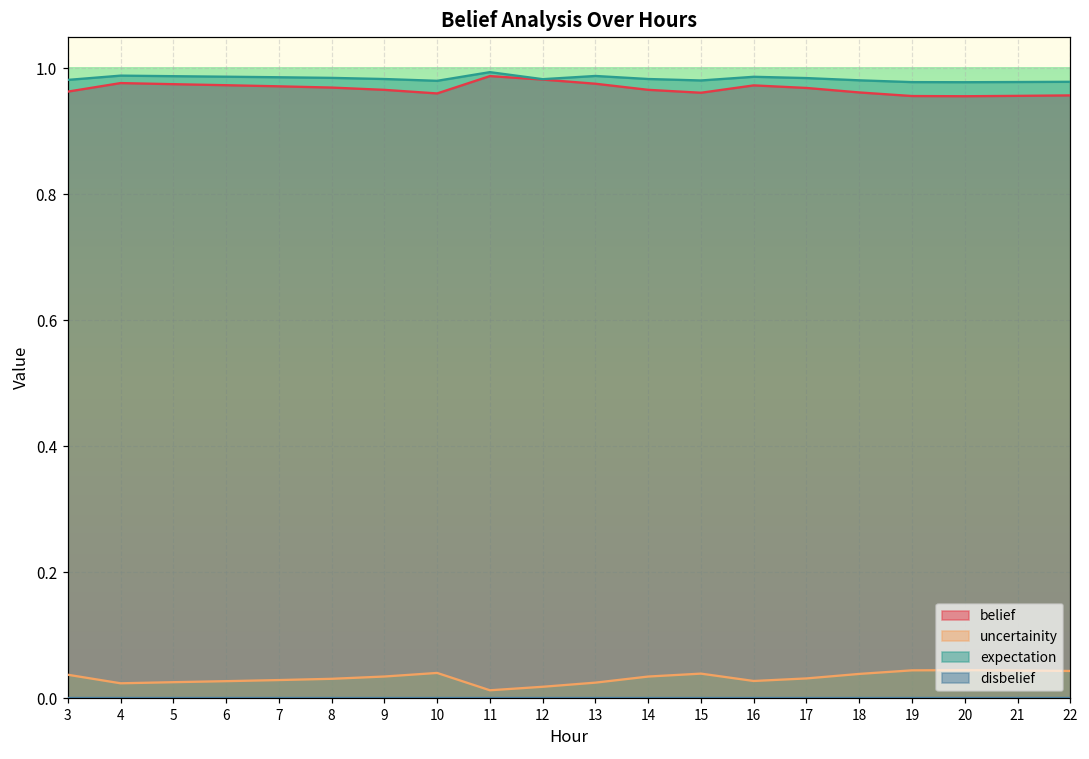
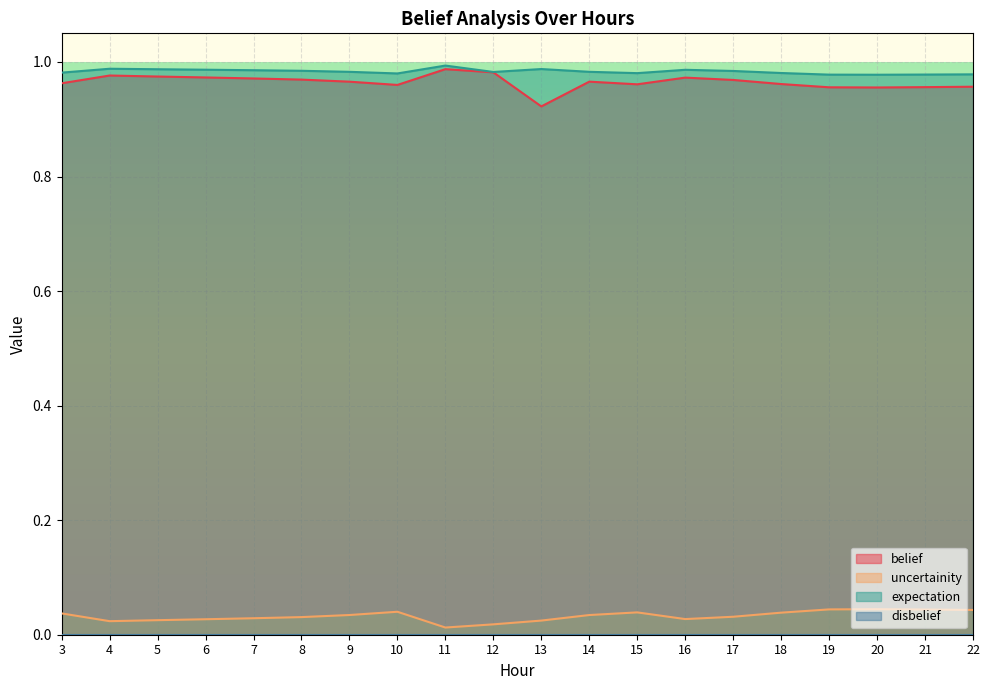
belief, 13: 0.98 -> 0.92
